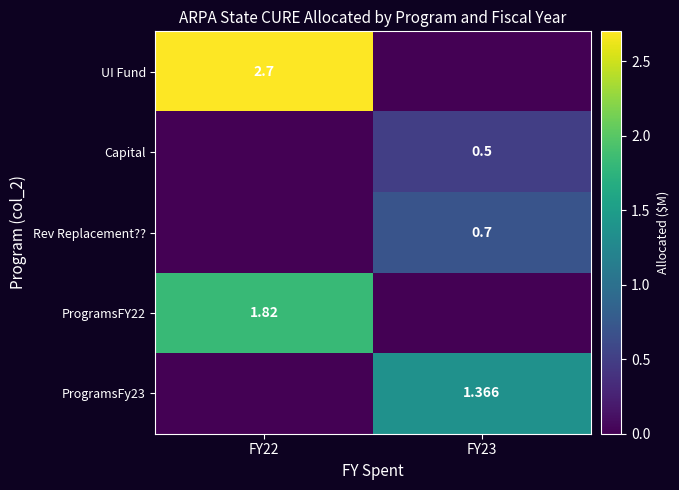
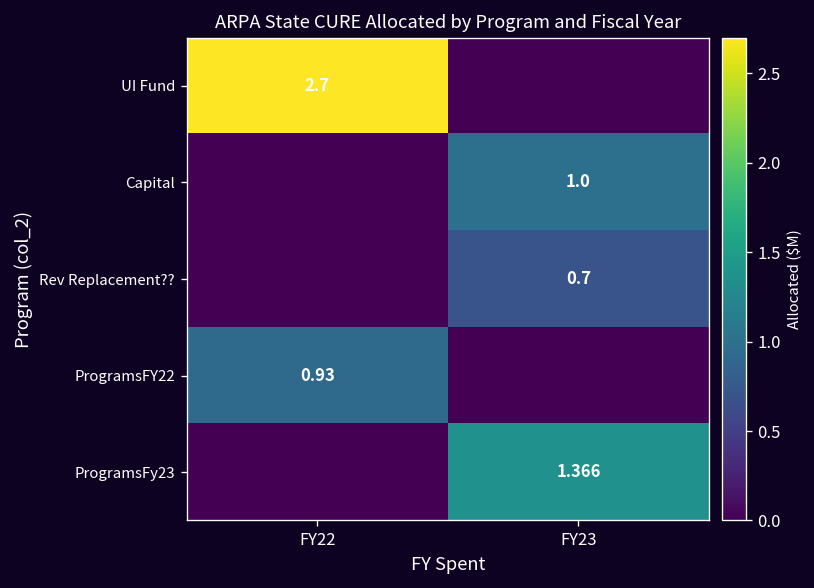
Capital, FY23: 0.5 -> 1.0
ProgramsFY22, FY22: 1.82 -> 0.93
